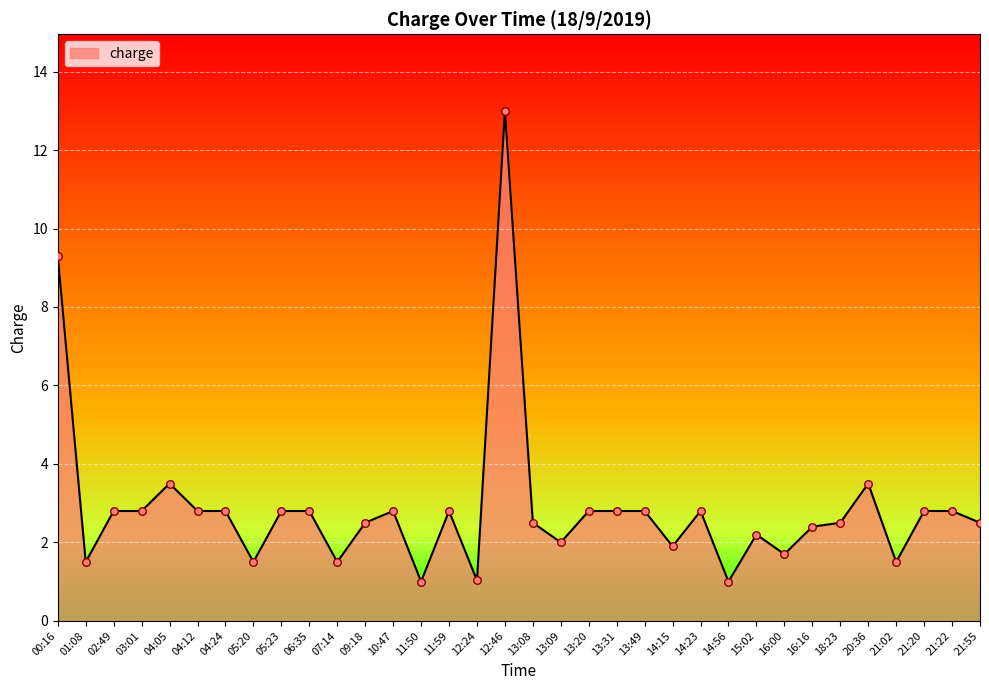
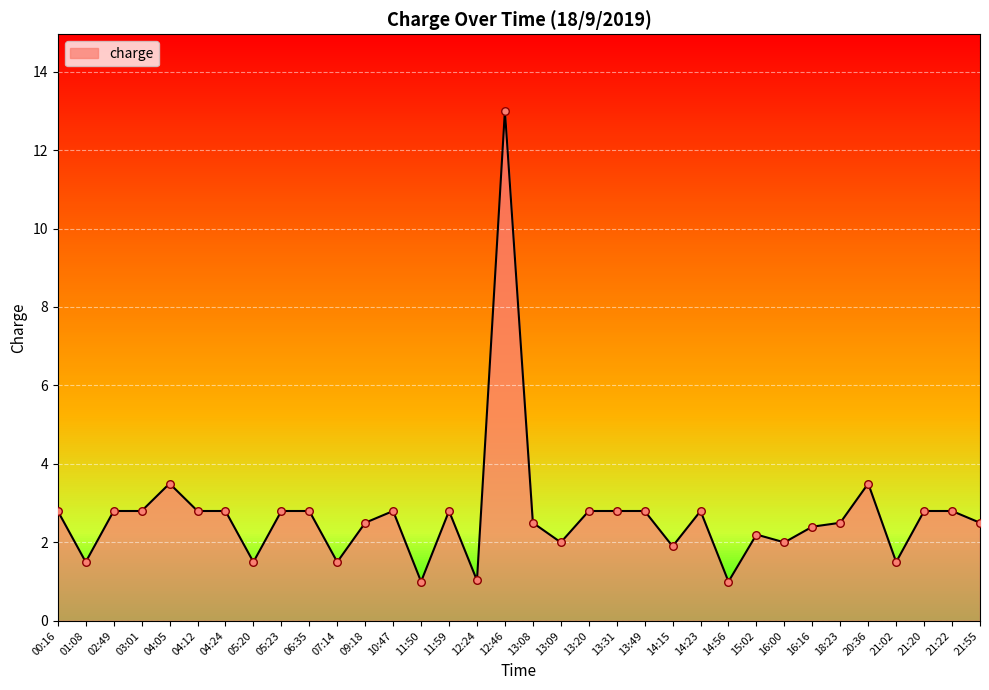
00:16: 9.3 -> 2.8
16:00: 1.7 -> 2.0
